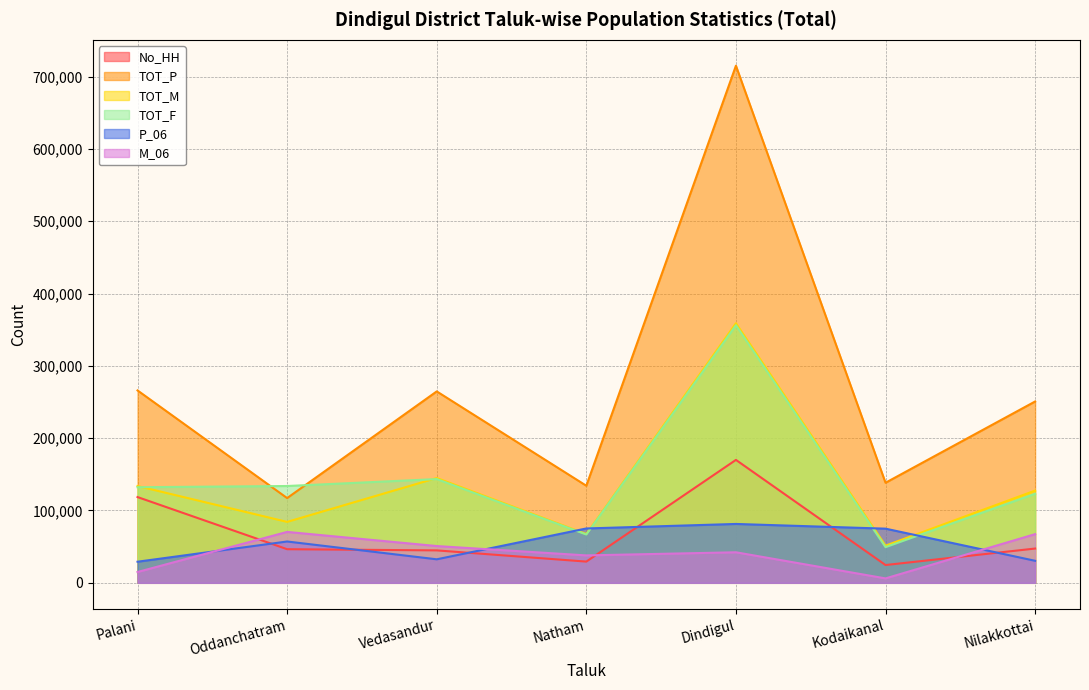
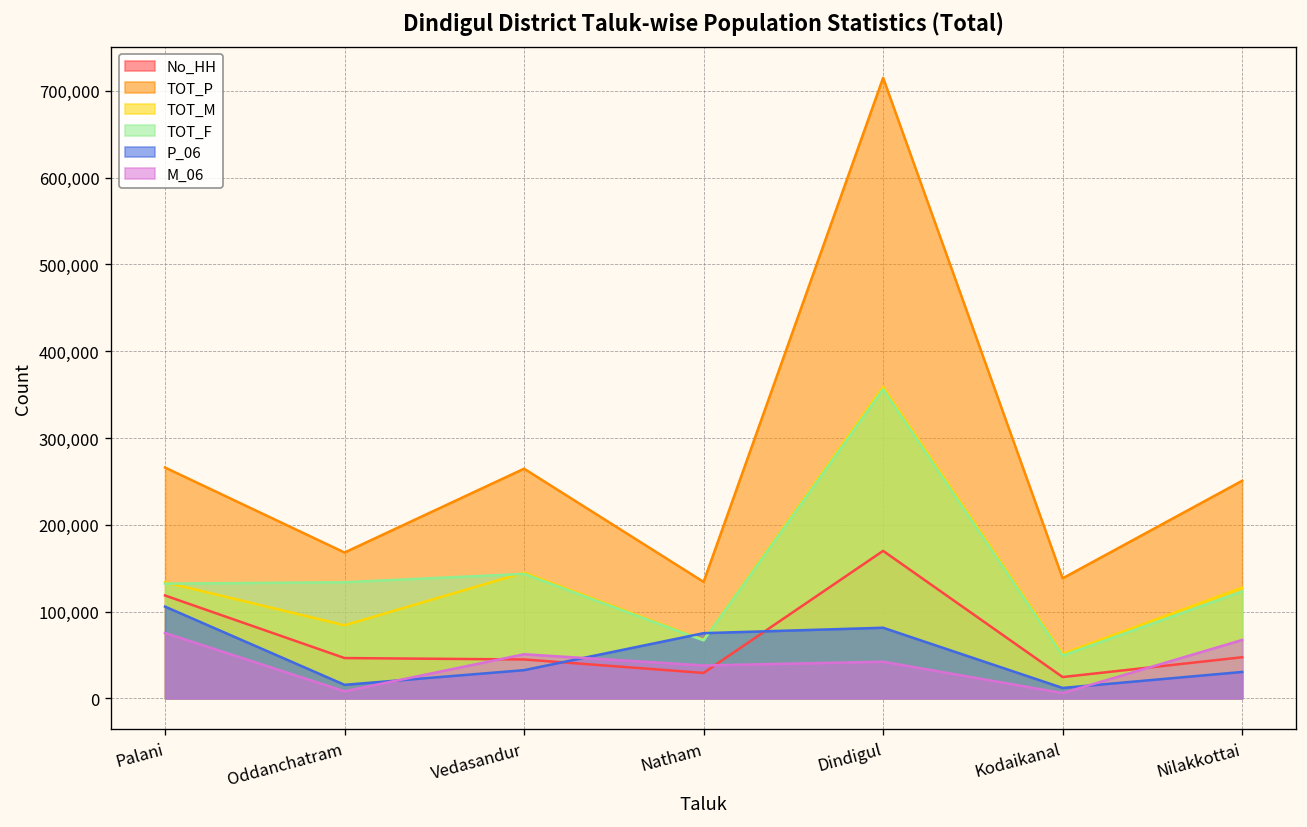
P_06, Palani: 30,000 -> 110,000
M_06, Palani: 10,000 -> 80,000
TOT_P, Oddanchatram: 120,000 -> 170,000
P_06, Oddanchatram: 60,000 -> 20,000
M_06, Oddanchatram: 70,000 -> 10,000
P_06, Kodaikanal: 70,000 -> 10,000
